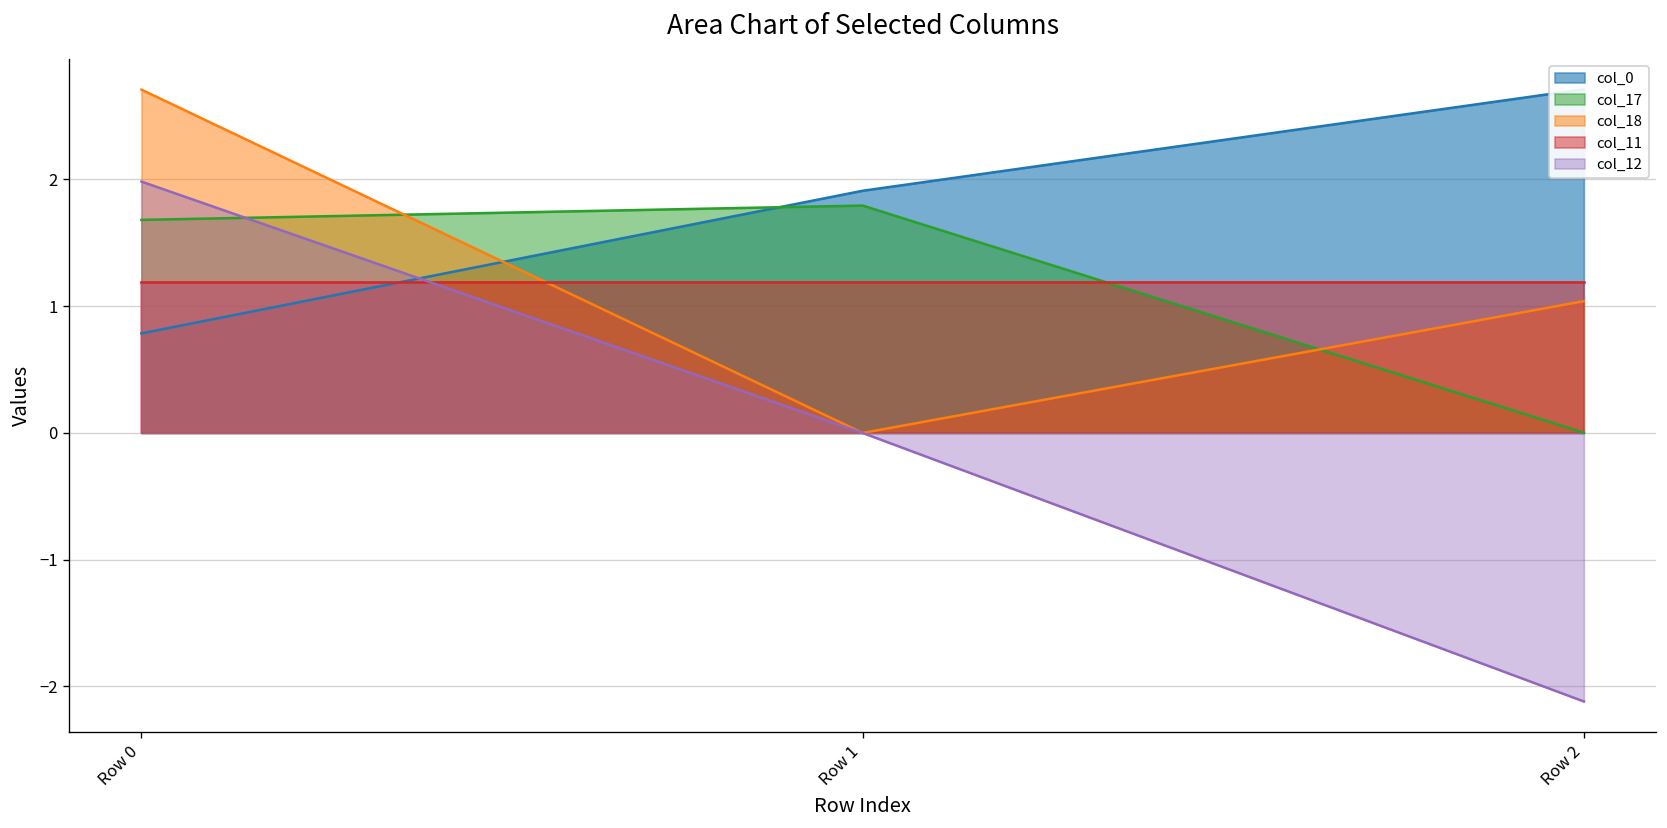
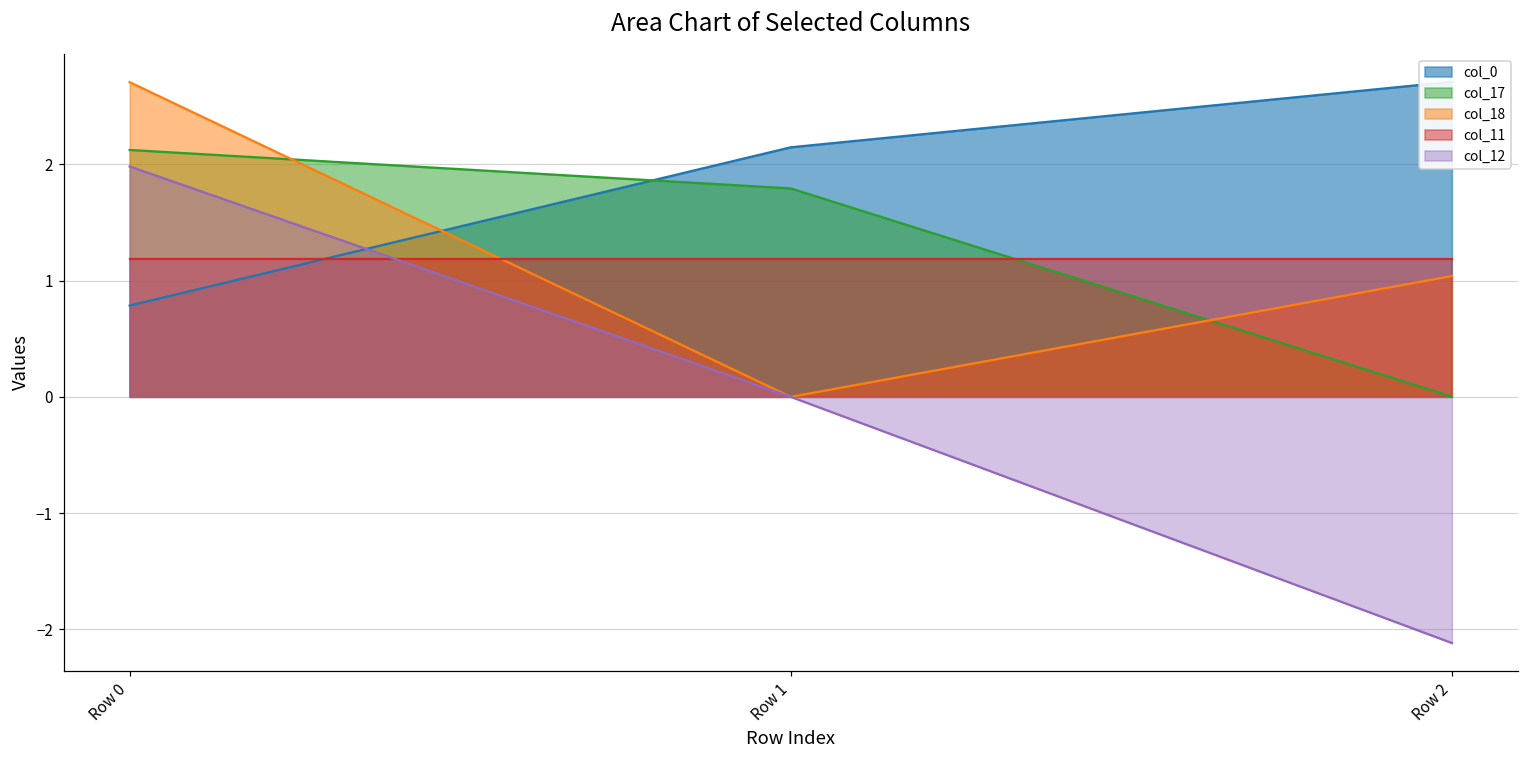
col_17, Row 0: 1.68 -> 2.12
col_0, Row 1: 1.91 -> 2.15
